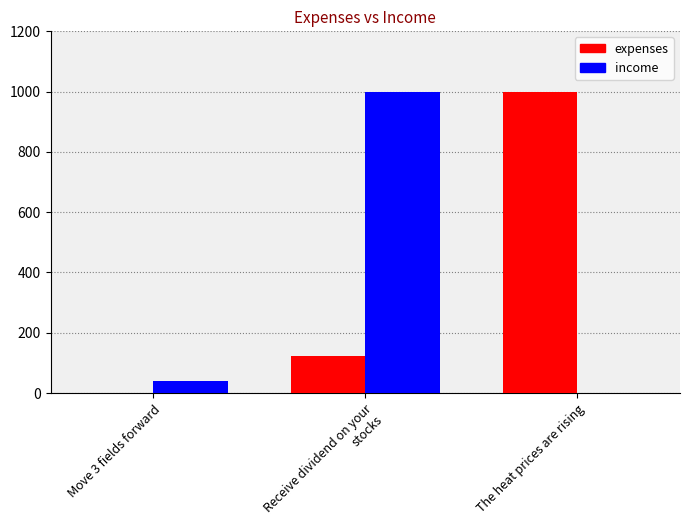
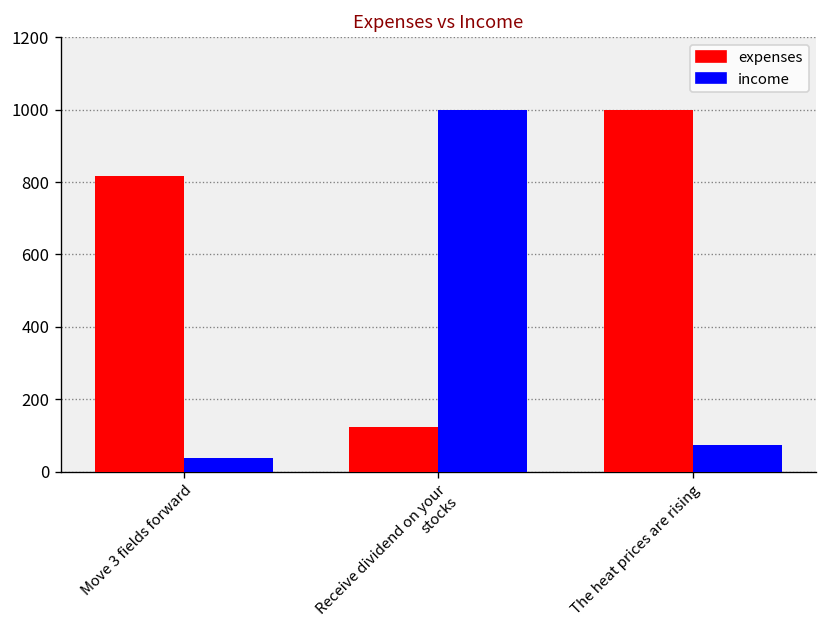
expenses, Move 3 fields forward: 0 -> 820
income, The heat prices are rising: 0 -> 70
